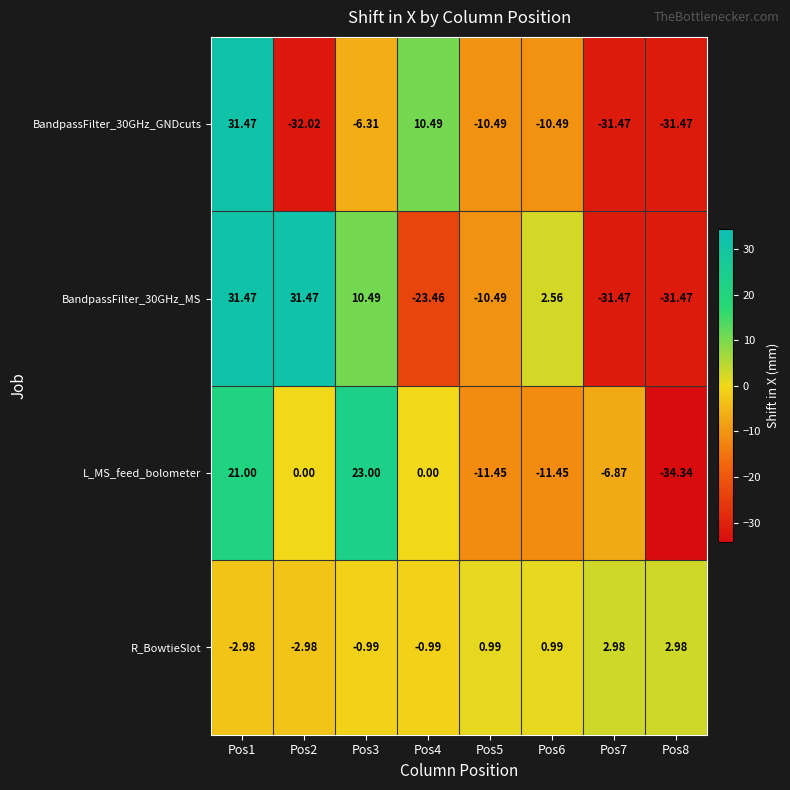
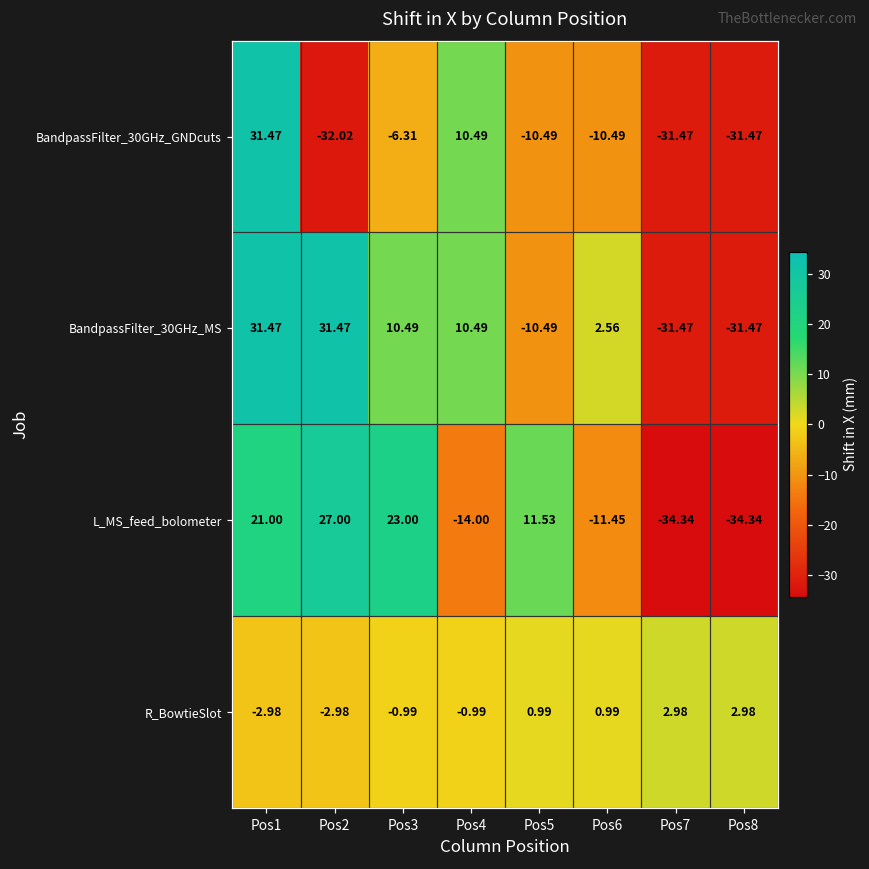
BandpassFilter_30GHz_MS, Pos4: -23.46 -> 10.49
L_MS_feed_bolometer, Pos2: 0.00 -> 27.00
L_MS_feed_bolometer, Pos4: 0.00 -> -14.00
L_MS_feed_bolometer, Pos5: -11.45 -> 11.53
L_MS_feed_bolometer, Pos7: -6.87 -> -34.34
